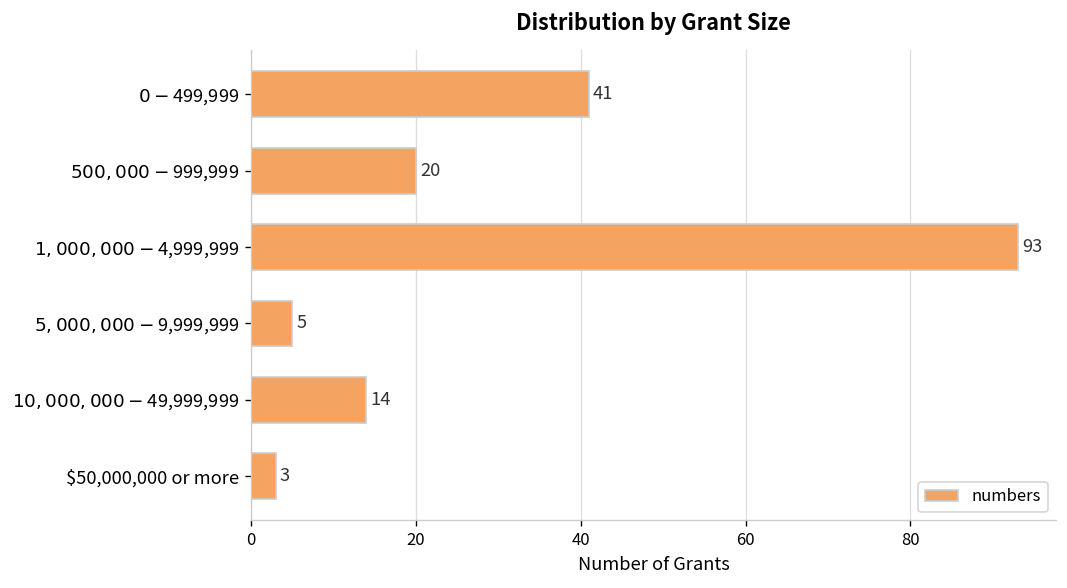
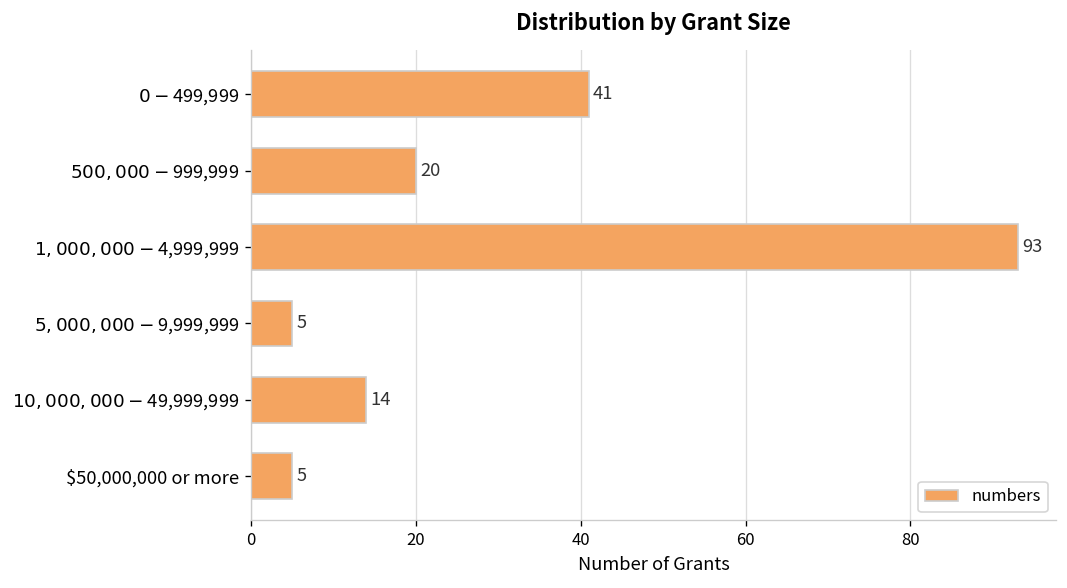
$50,000,000 or more: 3 -> 5
